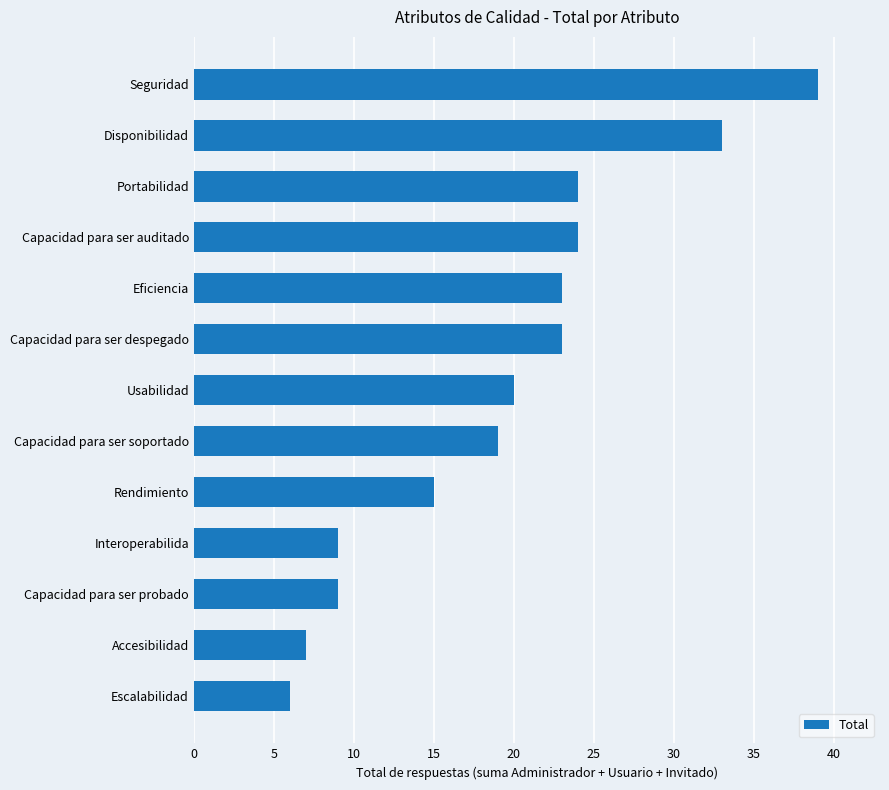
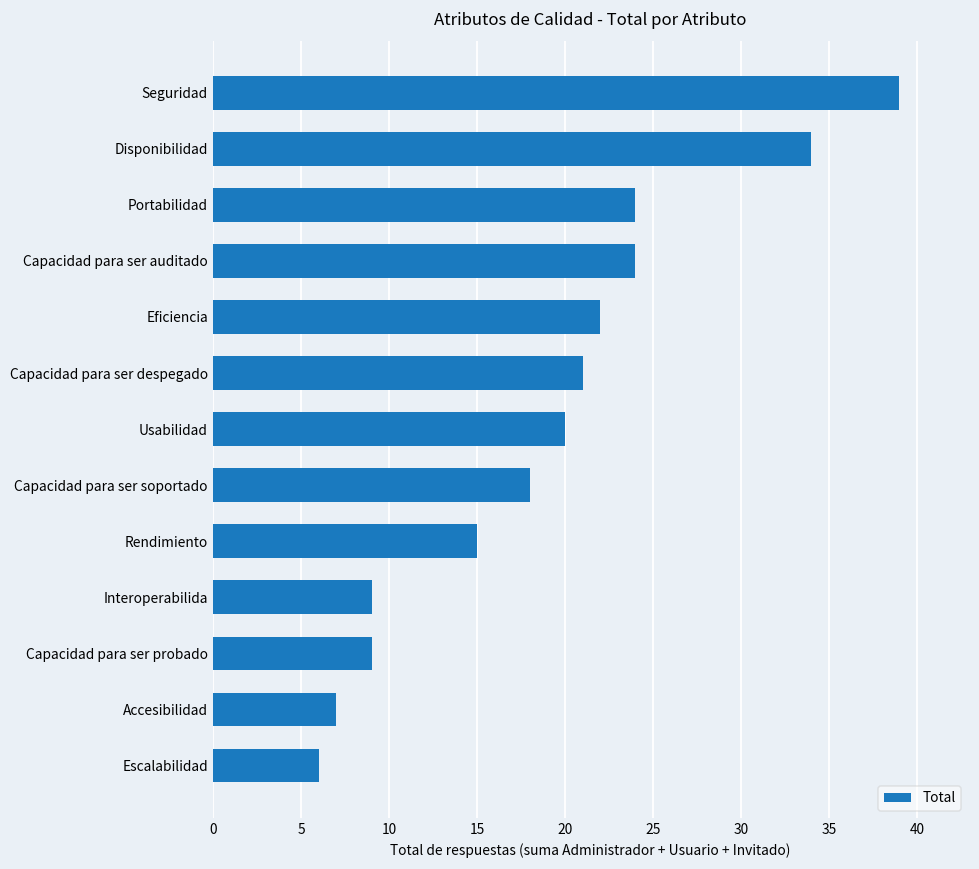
Disponibilidad: 33 -> 34
Eficiencia: 23 -> 22
Capacidad para ser despegado: 23 -> 21
Capacidad para ser soportado: 19 -> 18
